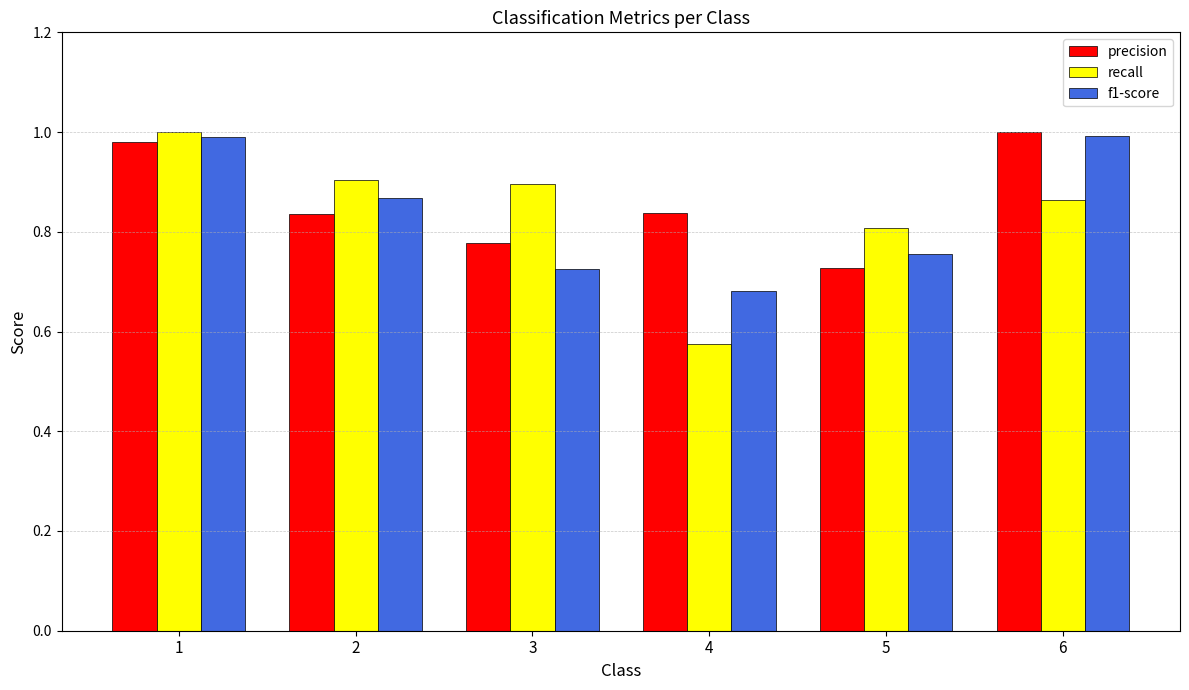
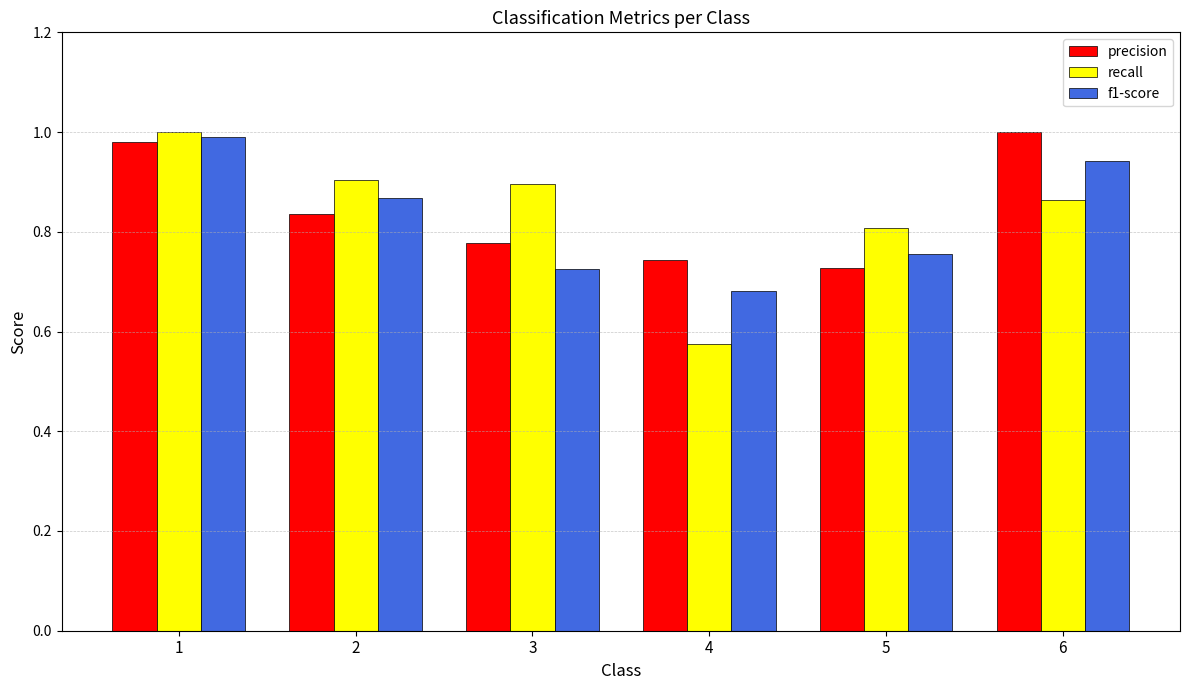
precision, 4: 0.84 -> 0.74
f1-score, 6: 0.99 -> 0.94
